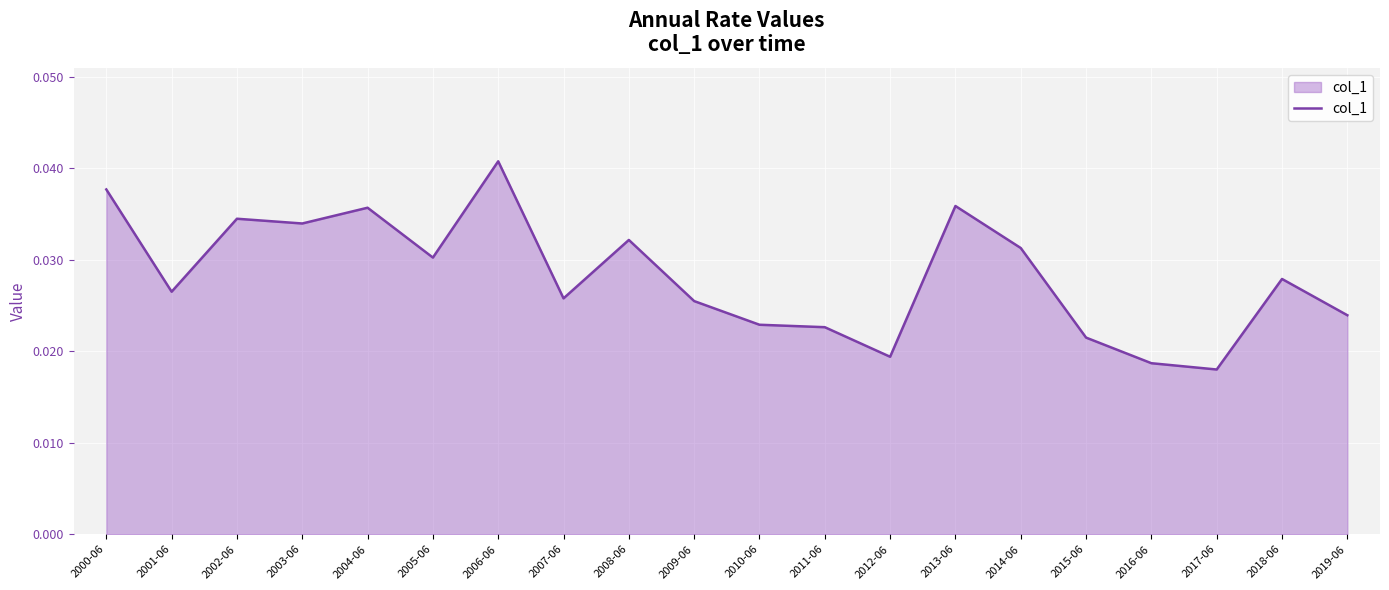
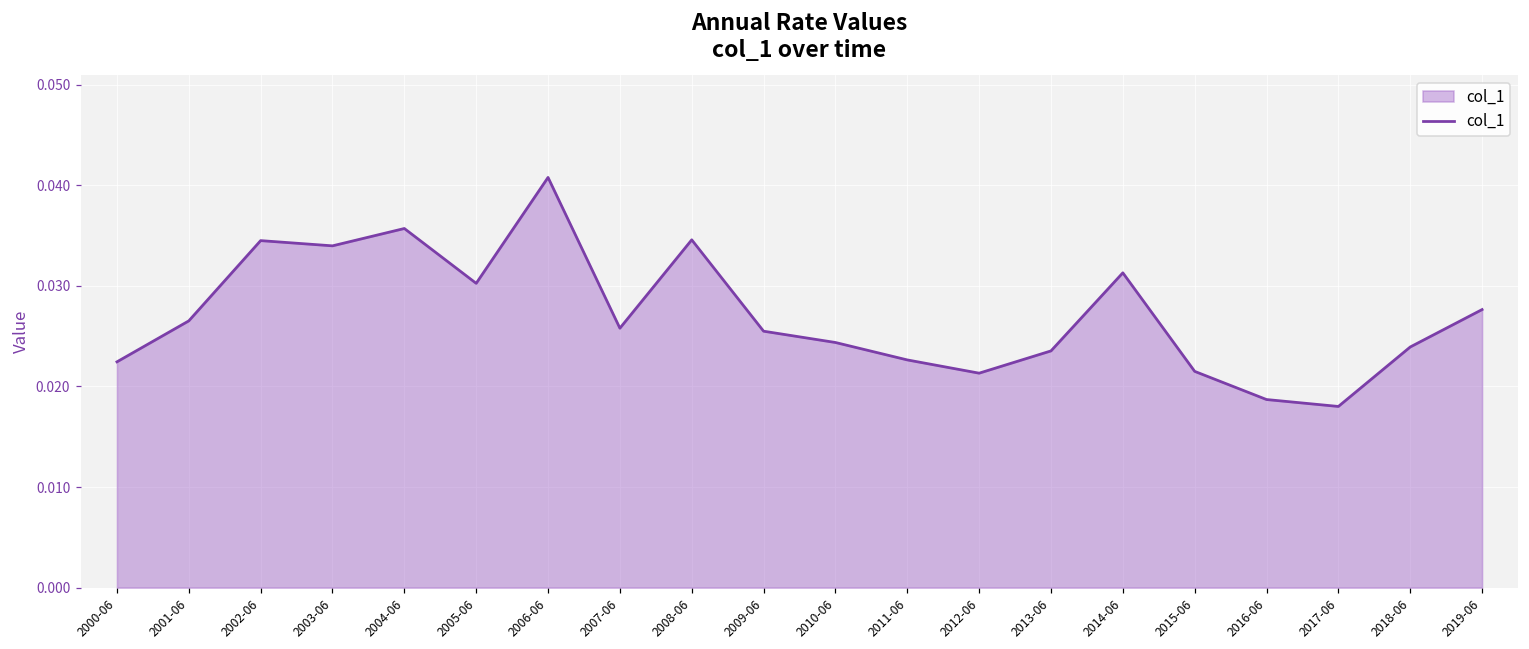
2000-06: 0.038 -> 0.022
2008-06: 0.032 -> 0.035
2010-06: 0.023 -> 0.024
2012-06: 0.019 -> 0.021
2013-06: 0.036 -> 0.024
2018-06: 0.028 -> 0.024
2019-06: 0.024 -> 0.028
